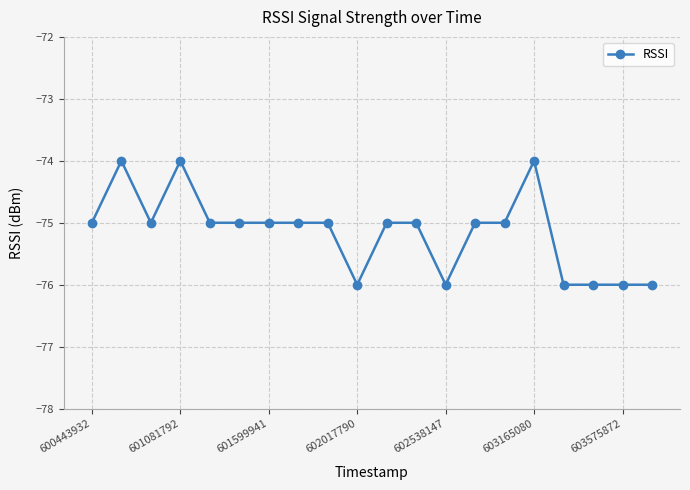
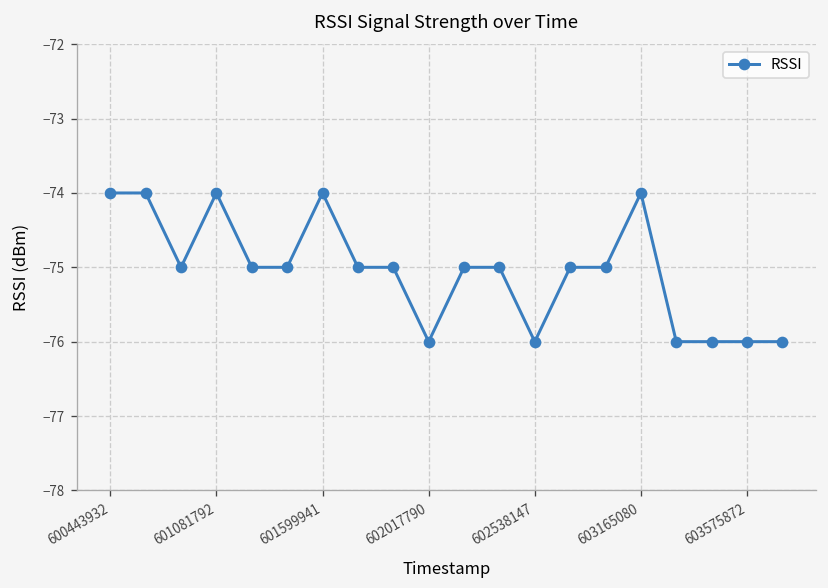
600443932: -75 -> -74
601599941: -75 -> -74
